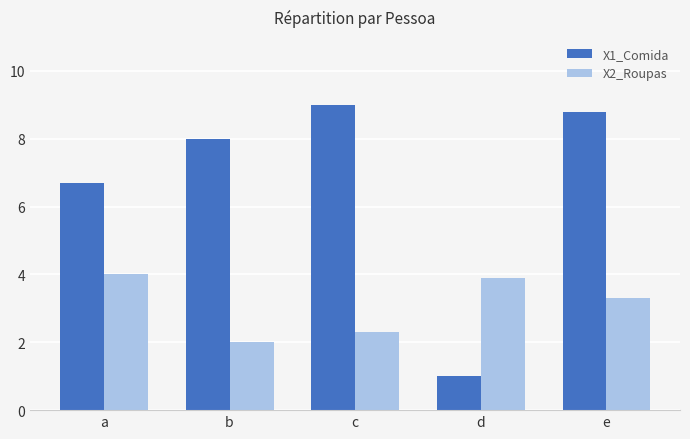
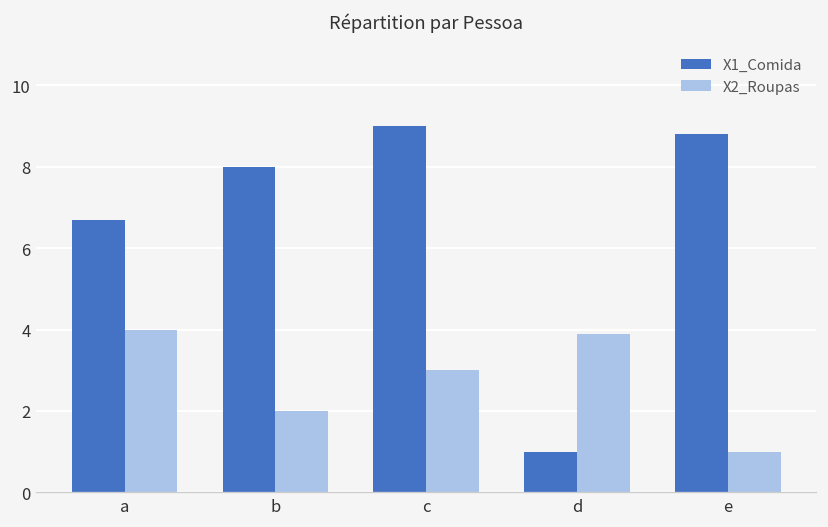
X2_Roupas, c: 2.3 -> 3.0
X2_Roupas, e: 3.3 -> 1.0
